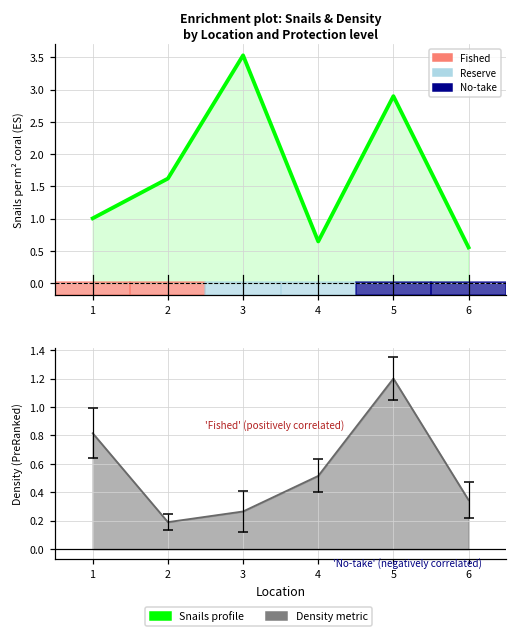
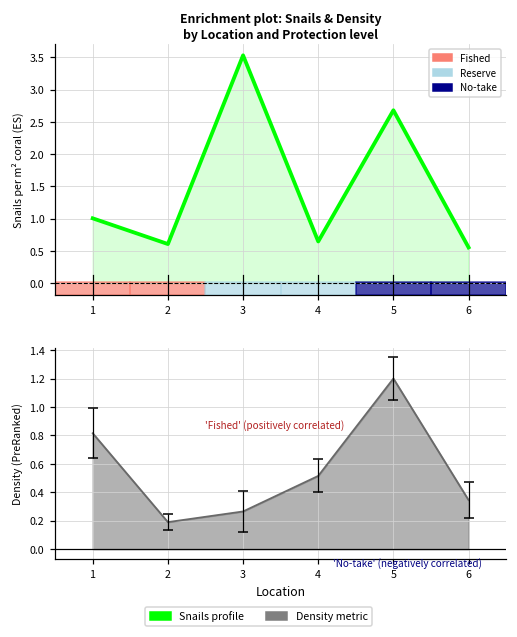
Enrichment plot: Snails & Density by Location and Protection level, 2: 1.6 -> 0.6
Enrichment plot: Snails & Density by Location and Protection level, 5: 2.9 -> 2.7
